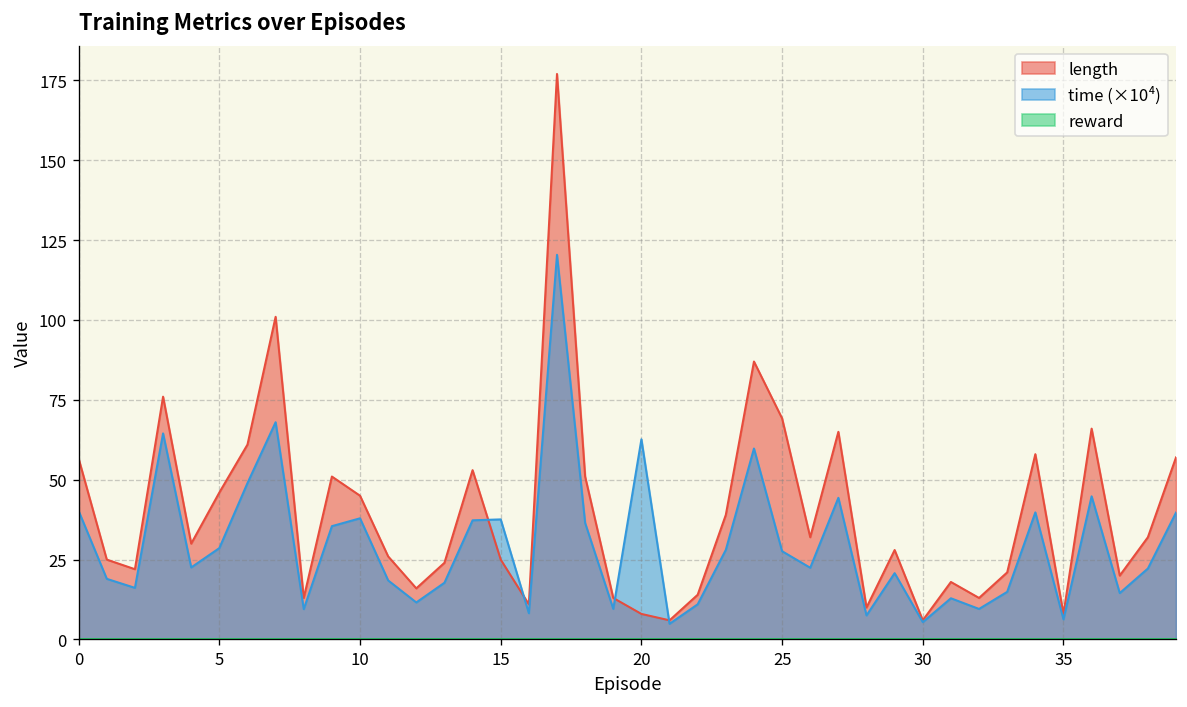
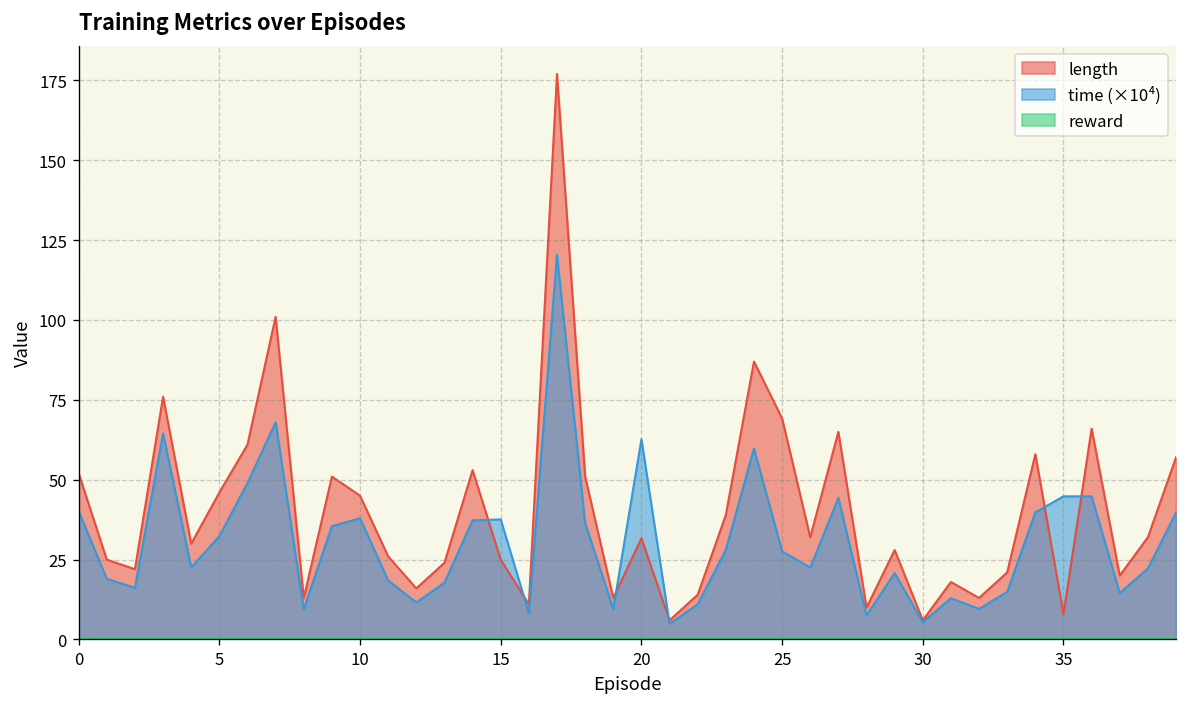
length, 0: 57 -> 52
time (×10⁴), 5: 29 -> 32
length, 20: 8 -> 32
time (×10⁴), 35: 6 -> 45
